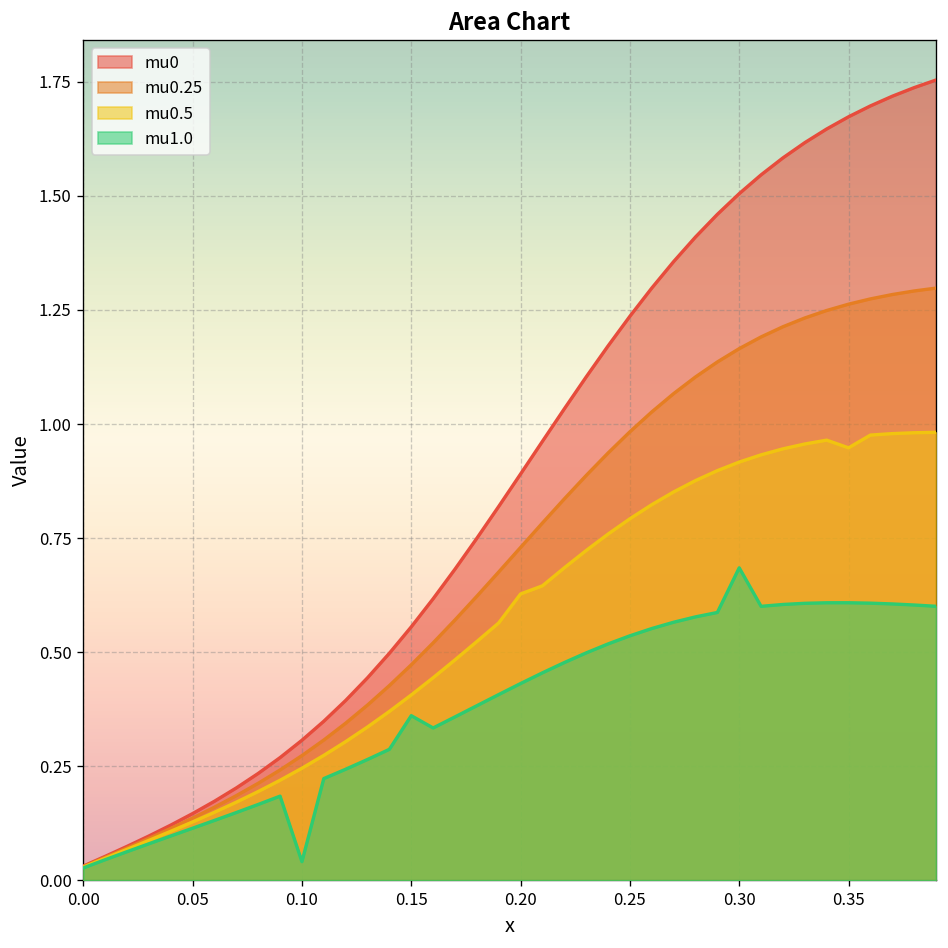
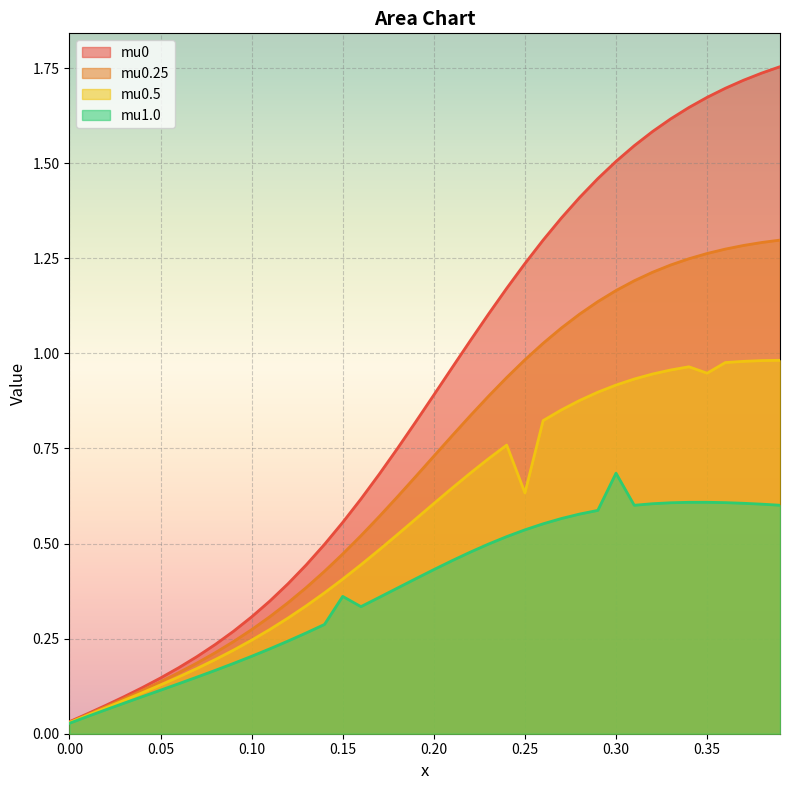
mu1.0, 0.10: 0.04 -> 0.20
mu0.5, 0.20: 0.63 -> 0.61
mu0.5, 0.25: 0.79 -> 0.63
